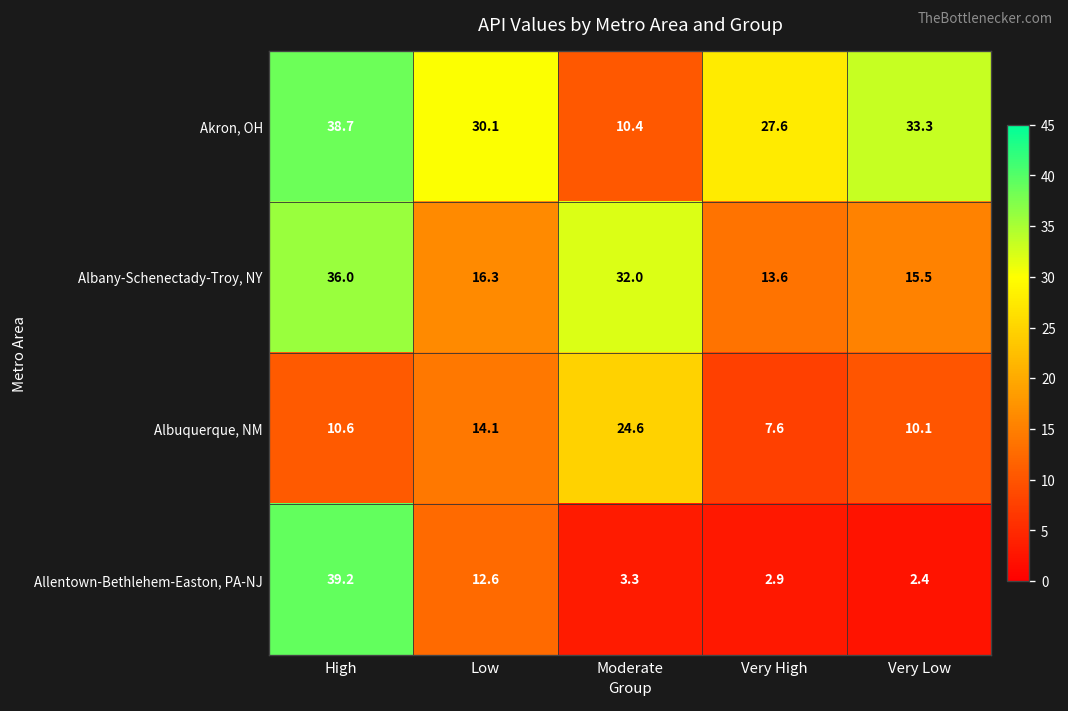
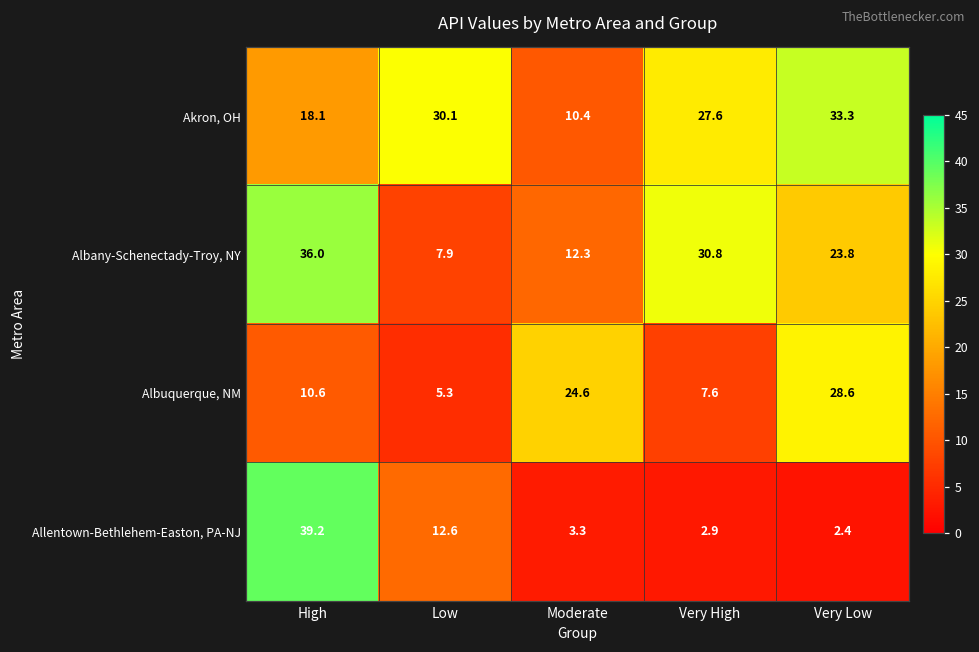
Akron, OH, High: 38.7 -> 18.1
Albany-Schenectady-Troy, NY, Low: 16.3 -> 7.9
Albany-Schenectady-Troy, NY, Moderate: 32.0 -> 12.3
Albany-Schenectady-Troy, NY, Very High: 13.6 -> 30.8
Albany-Schenectady-Troy, NY, Very Low: 15.5 -> 23.8
Albuquerque, NM, Low: 14.1 -> 5.3
Albuquerque, NM, Very Low: 10.1 -> 28.6
